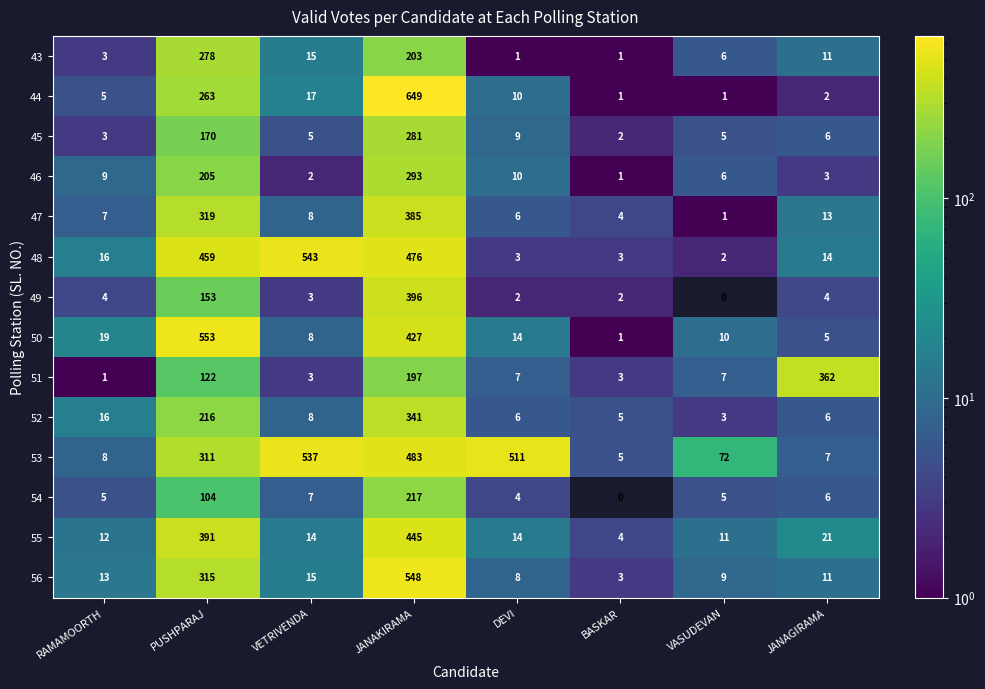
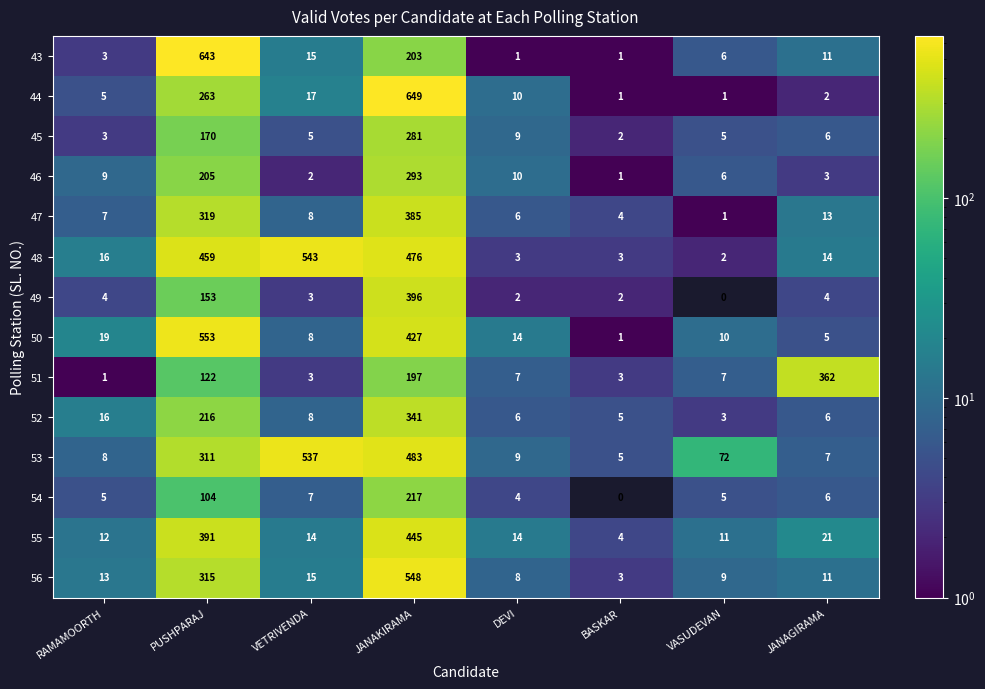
43, PUSHPARAJ: 278 -> 643
53, DEVI: 511 -> 9
